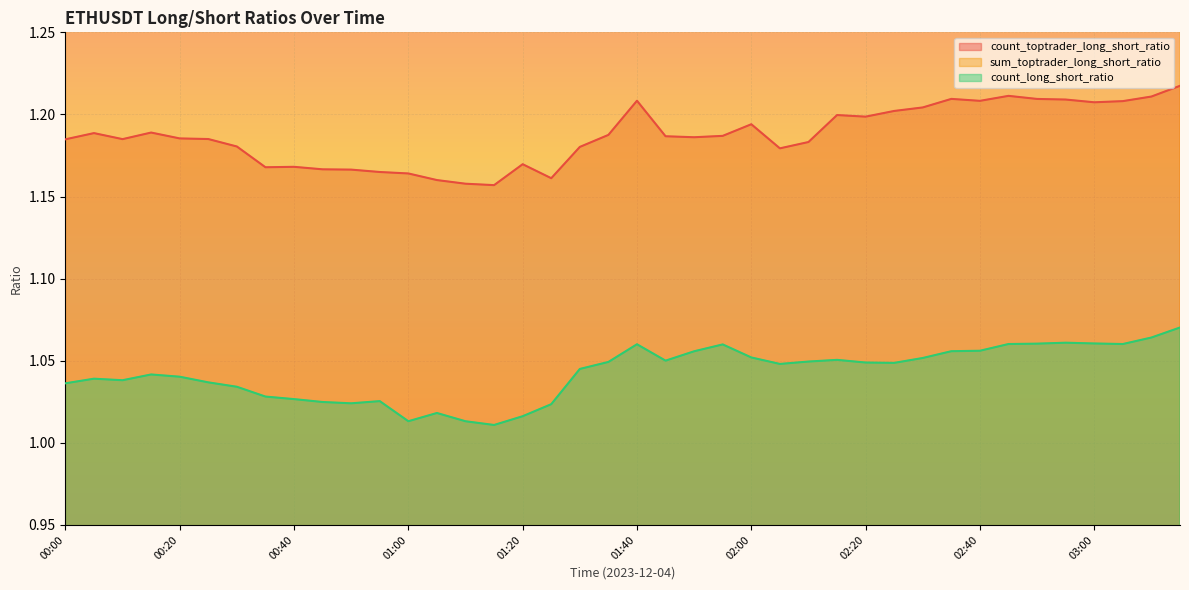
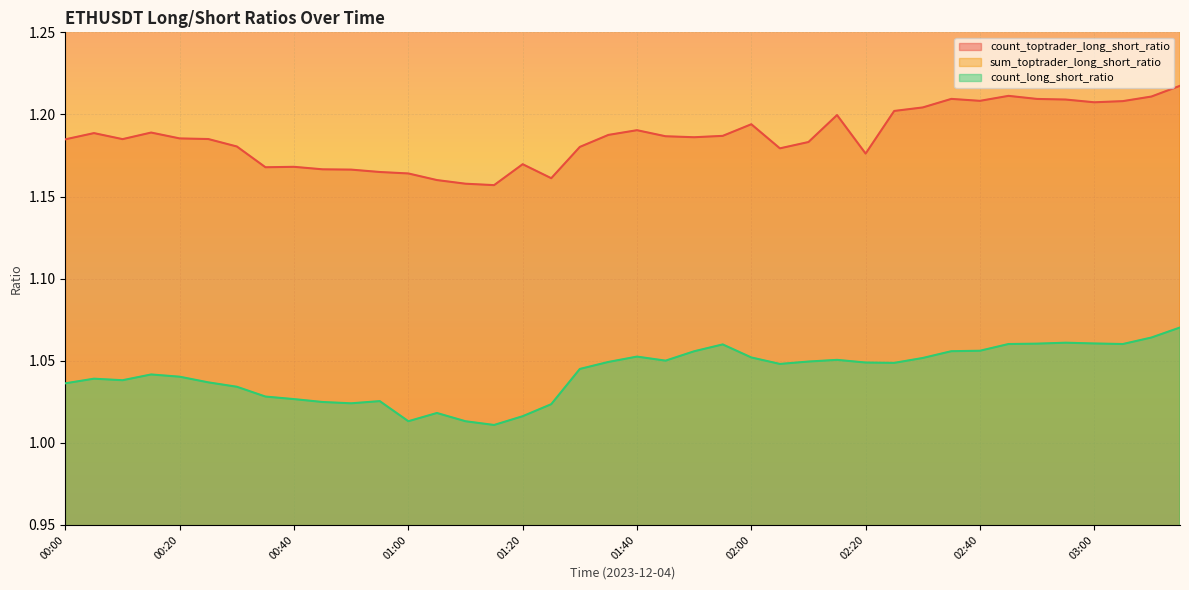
count_toptrader_long_short_ratio, 01:40: 1.208 -> 1.190
count_long_short_ratio, 01:40: 1.060 -> 1.053
count_toptrader_long_short_ratio, 02:20: 1.199 -> 1.176
